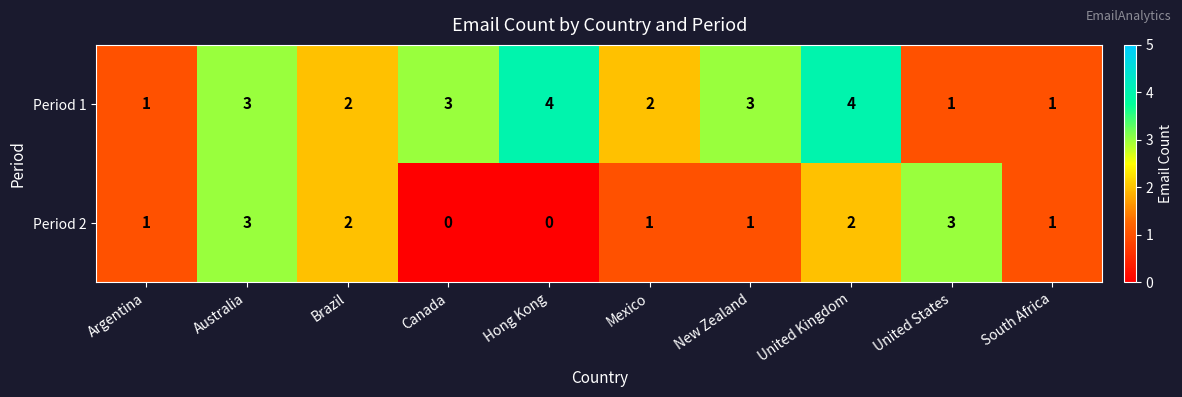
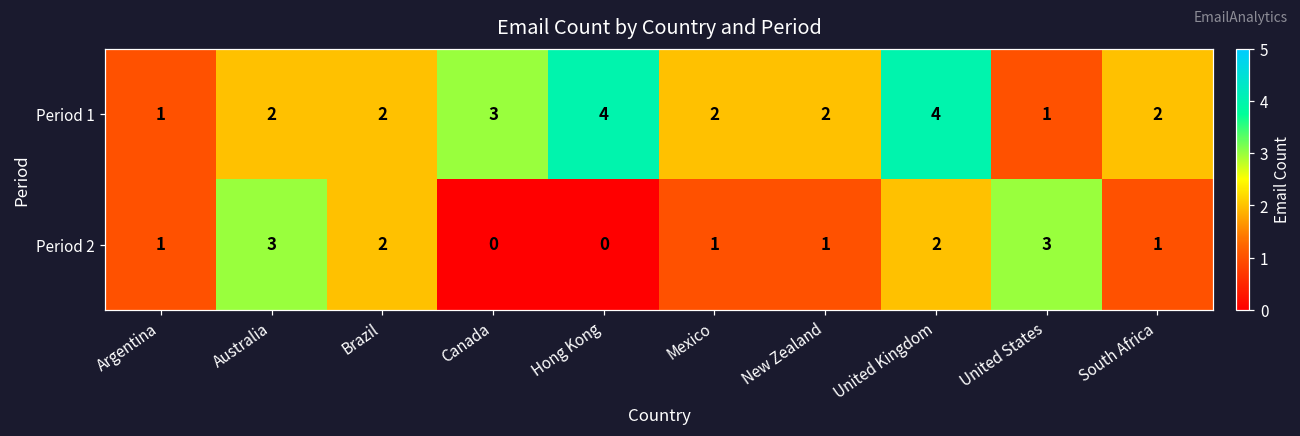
Period 1, Australia: 3 -> 2
Period 1, New Zealand: 3 -> 2
Period 1, South Africa: 1 -> 2
